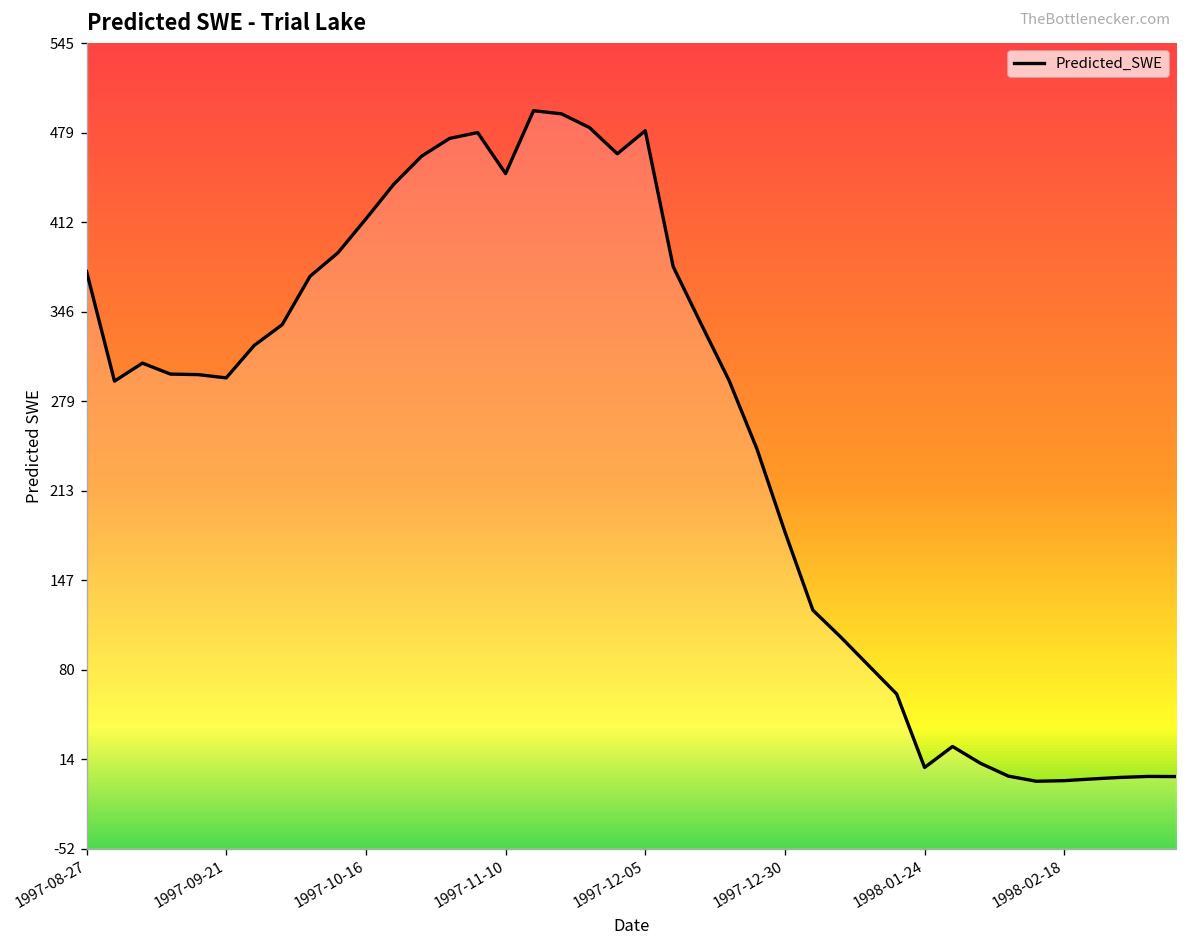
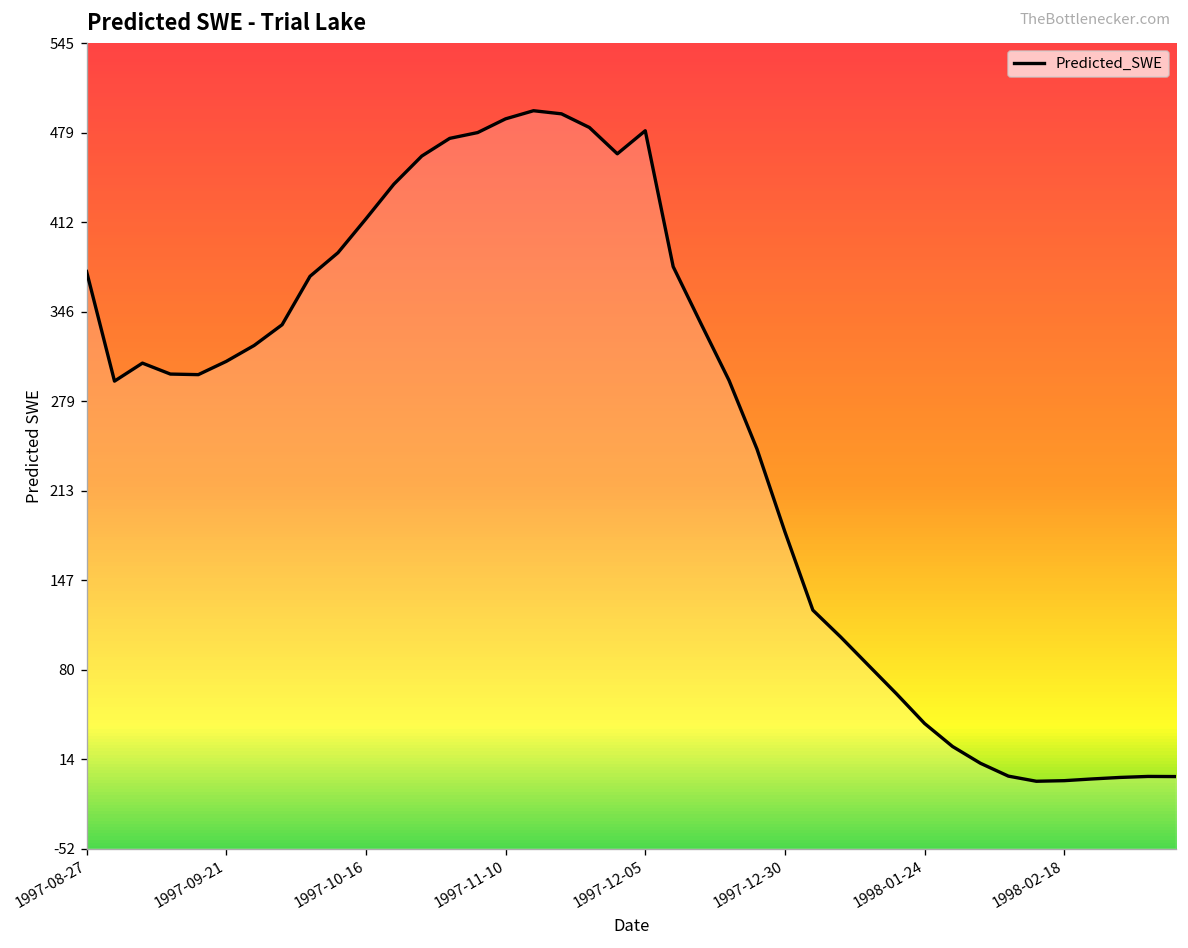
1997-09-21: 297 -> 309
1997-11-10: 448 -> 489
1998-01-24: 8 -> 40
